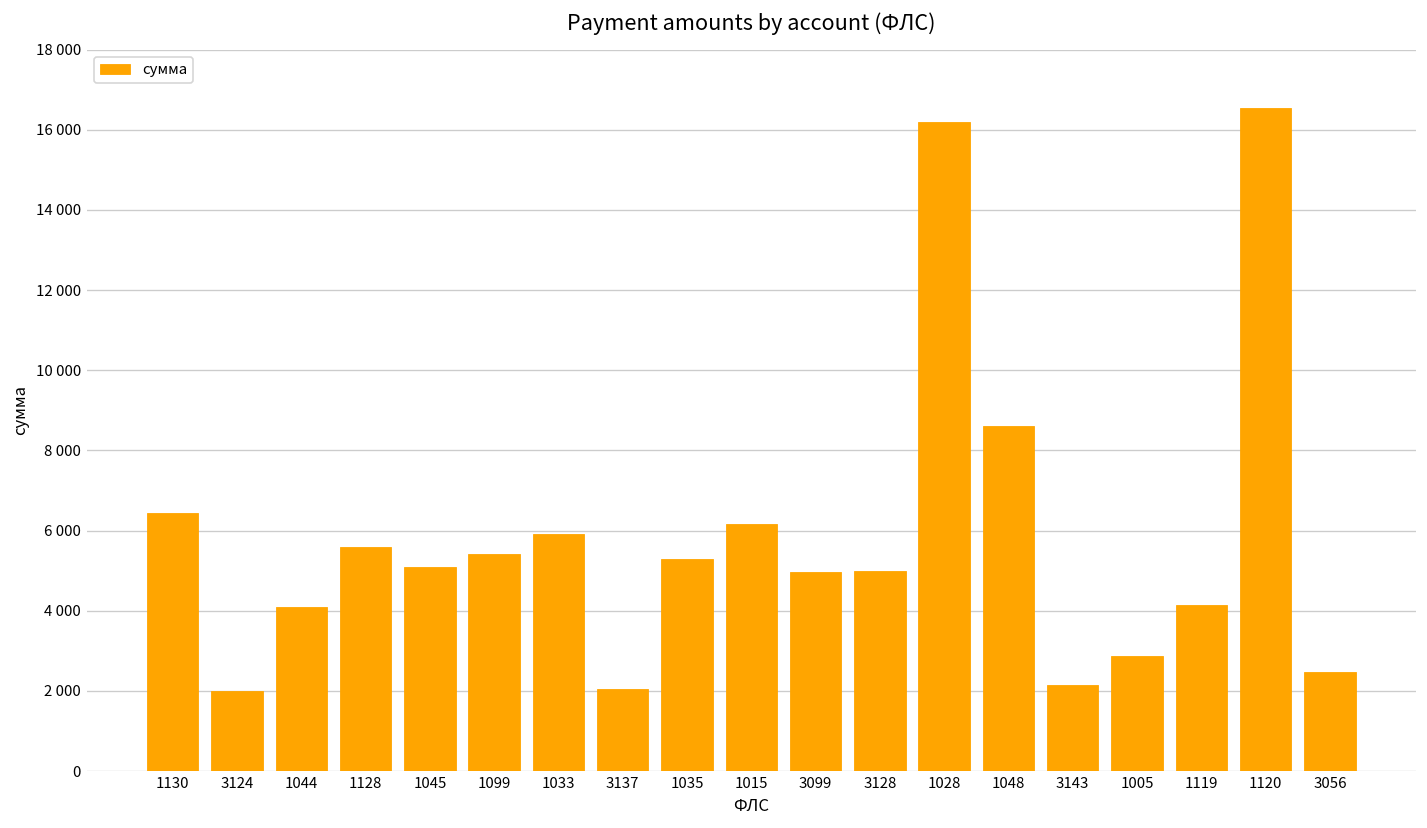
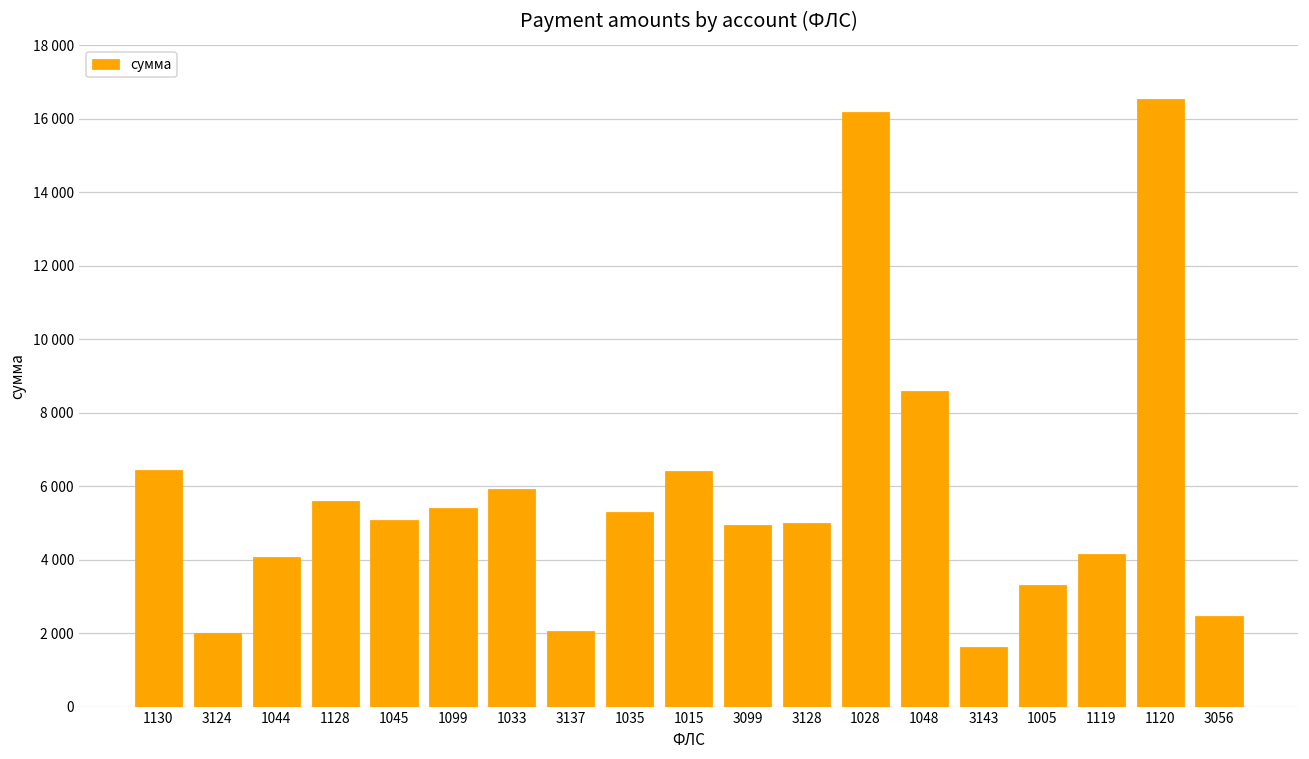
1015: 6200 -> 6400
3143: 2200 -> 1600
1005: 2900 -> 3300
